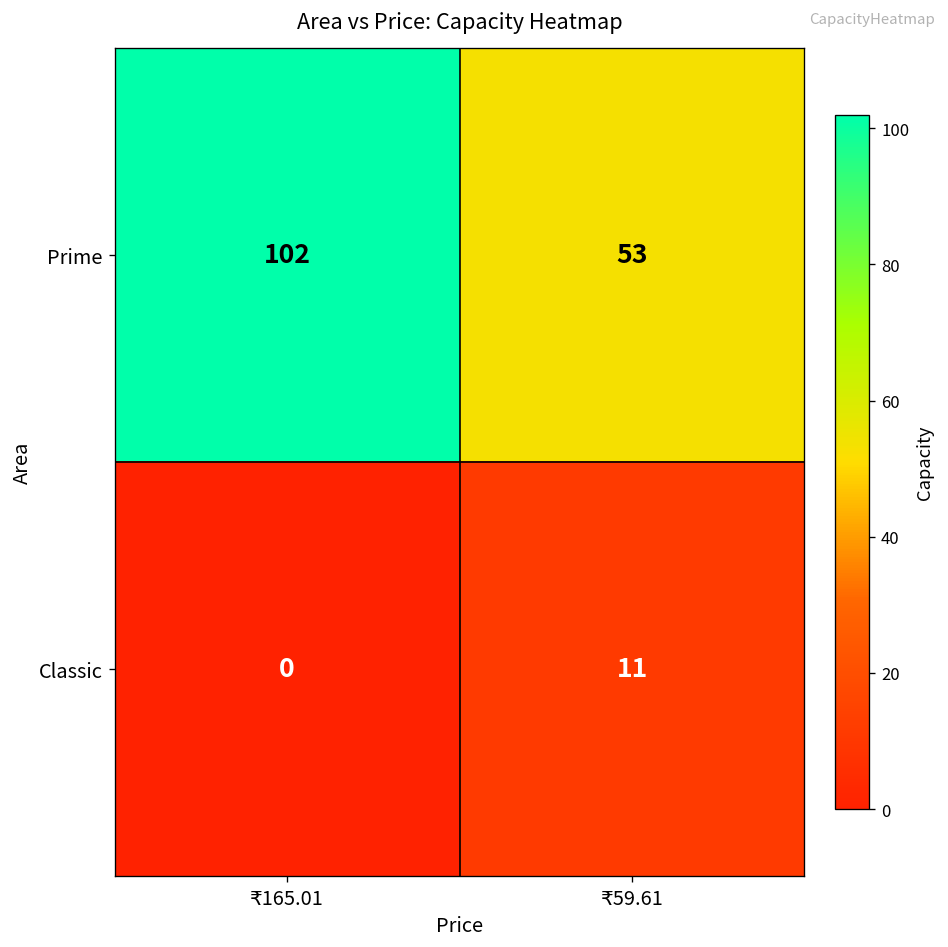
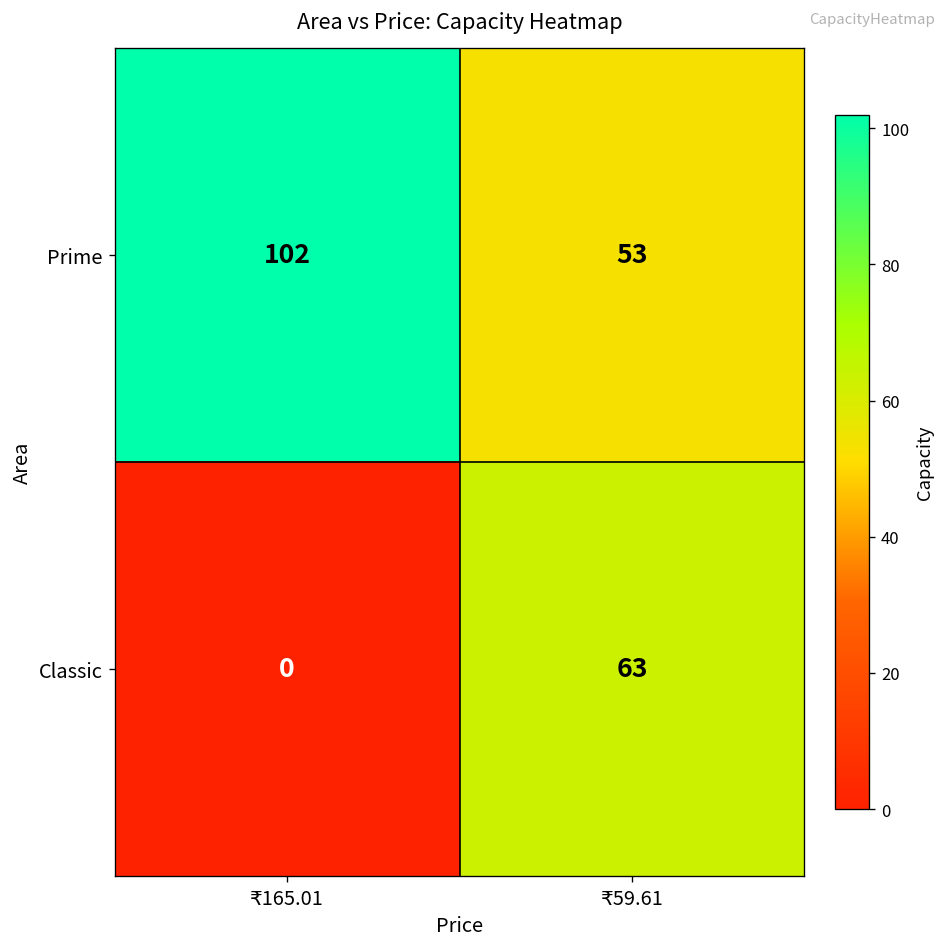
Classic, ₹59.61: 11 -> 63
